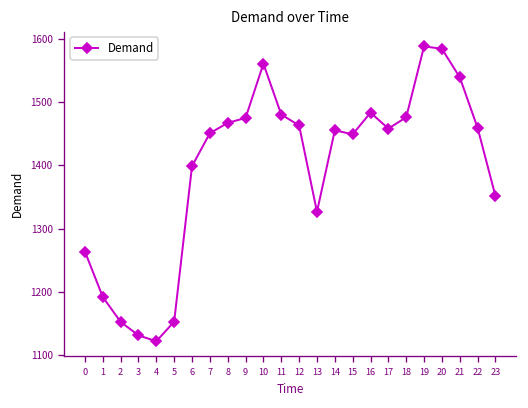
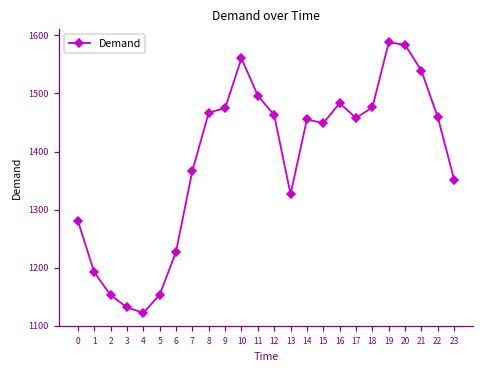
0: 1260 -> 1280
6: 1400 -> 1230
7: 1450 -> 1370
11: 1480 -> 1500
